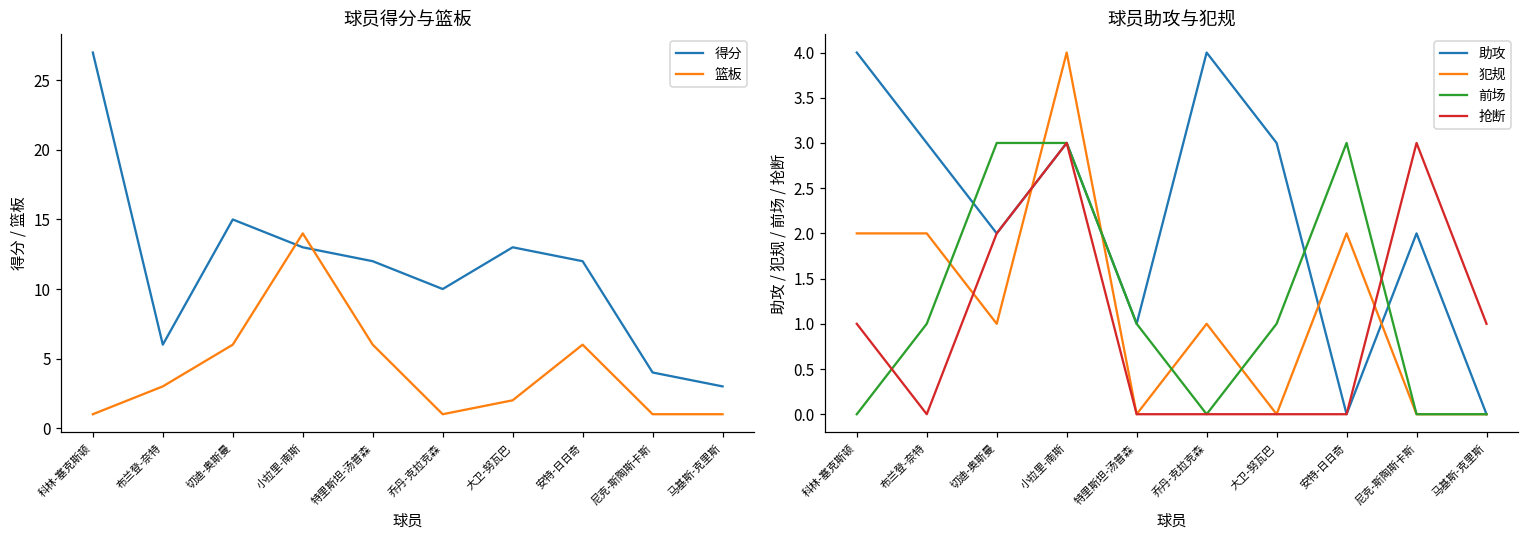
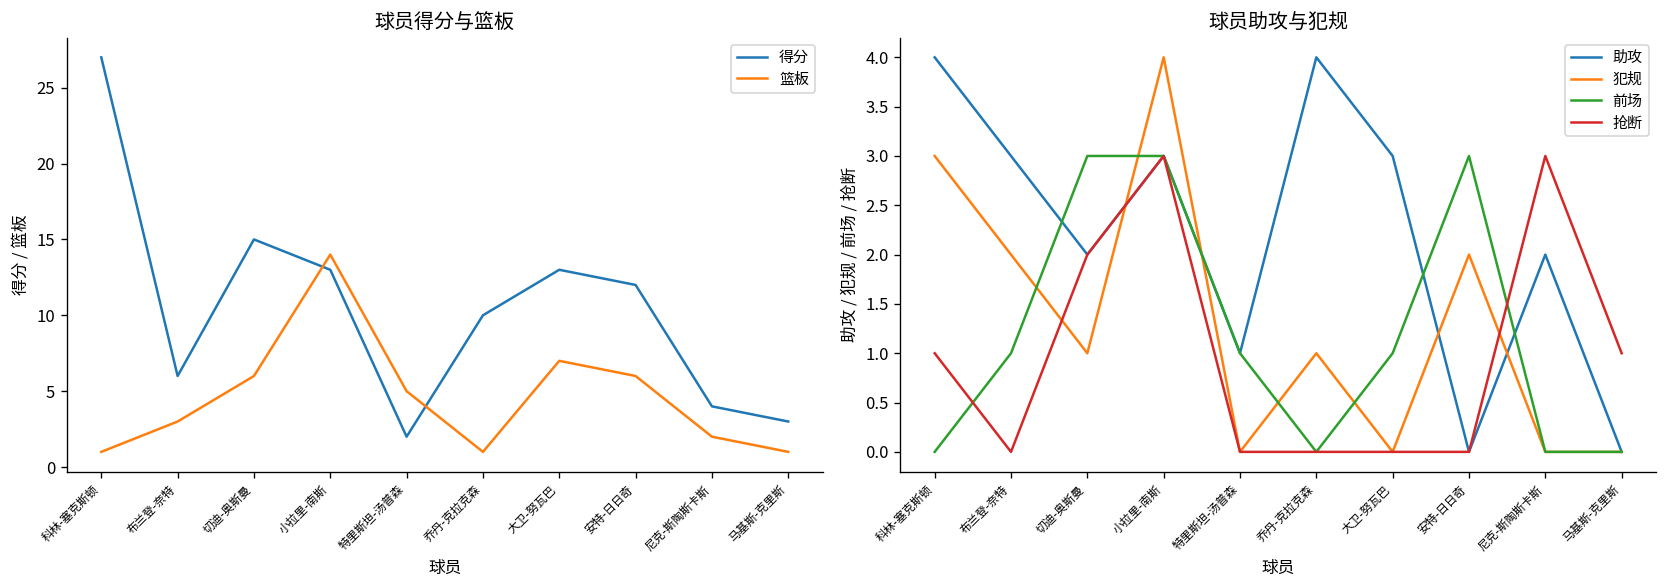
球员得分与篮板, 得分, 特里斯坦-汤普森: 12 -> 2
球员得分与篮板, 篮板, 特里斯坦-汤普森: 6 -> 5
球员得分与篮板, 篮板, 大卫-努瓦巴: 2 -> 7
球员得分与篮板, 篮板, 尼克-斯陶斯卡斯: 1 -> 2
球员助攻与犯规, 犯规, 科林-塞克斯顿: 2 -> 3
